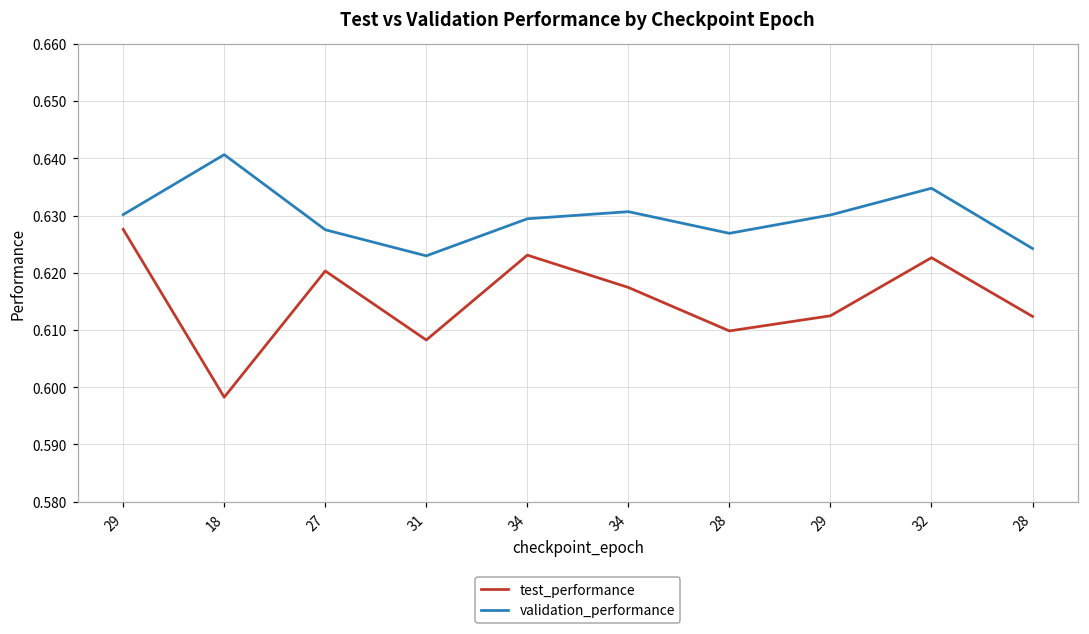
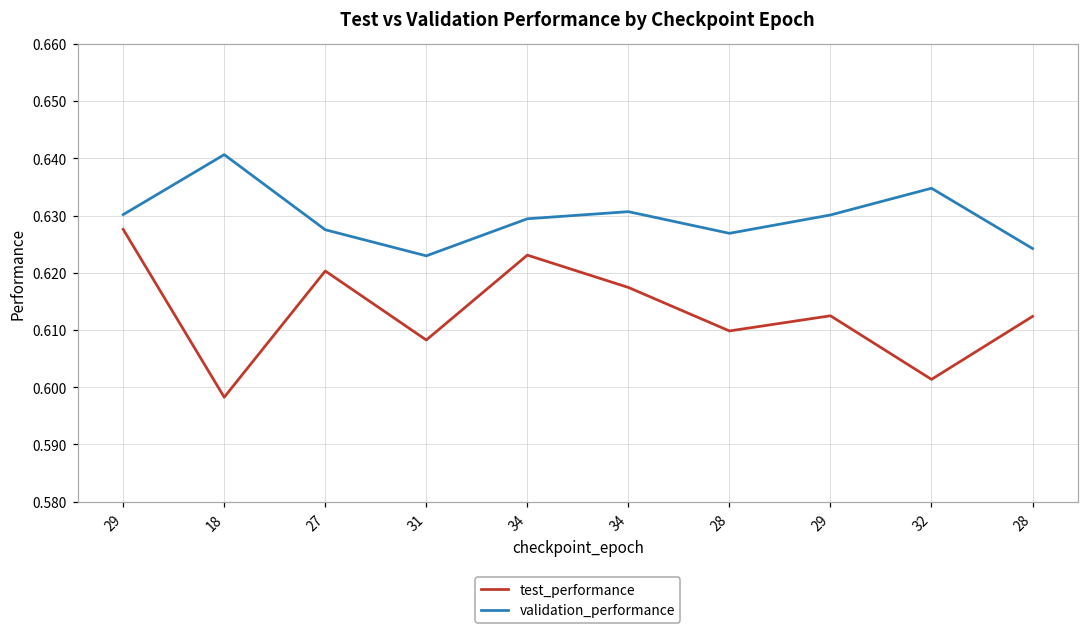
test_performance, 32: 0.623 -> 0.601
